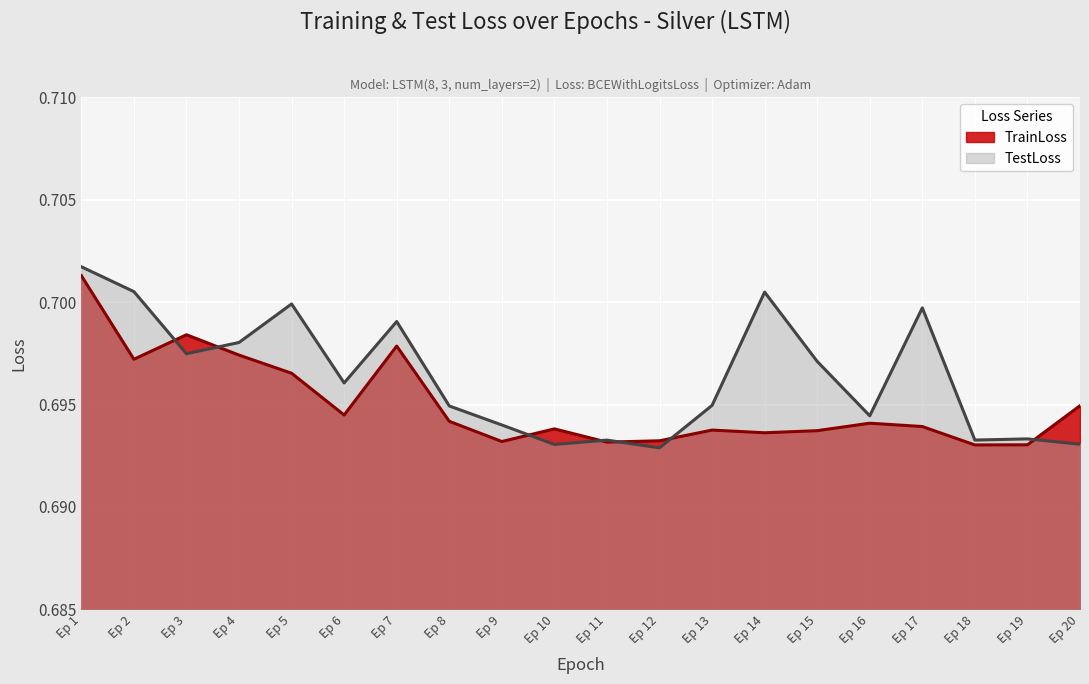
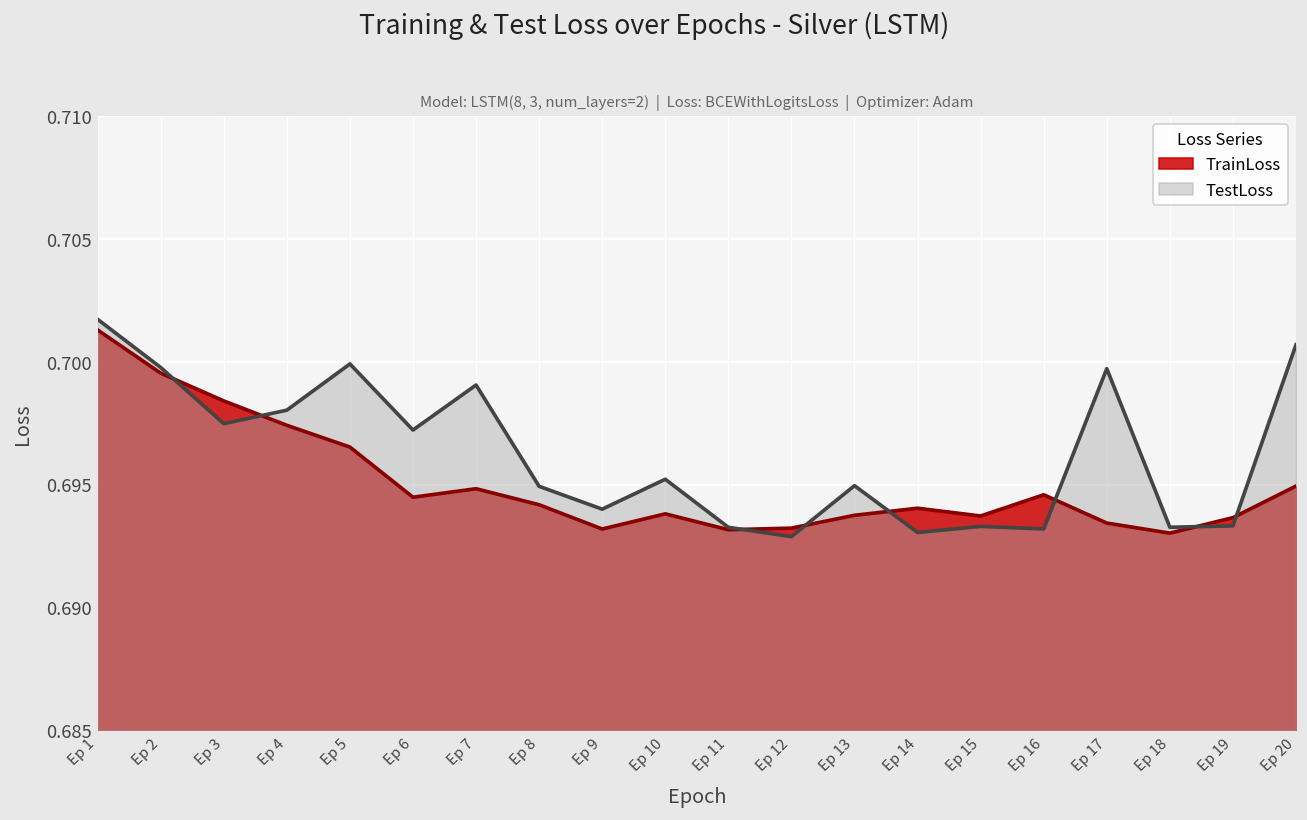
TrainLoss, Ep 2: 0.6972 -> 0.6995
TestLoss, Ep 2: 0.7005 -> 0.6998
TestLoss, Ep 6: 0.6961 -> 0.6972
TrainLoss, Ep 7: 0.6979 -> 0.6948
TestLoss, Ep 10: 0.6931 -> 0.6952
TrainLoss, Ep 14: 0.6936 -> 0.6940
TestLoss, Ep 14: 0.7005 -> 0.6931
TestLoss, Ep 15: 0.6971 -> 0.6933
TrainLoss, Ep 16: 0.6941 -> 0.6946
TestLoss, Ep 16: 0.6945 -> 0.6932
TrainLoss, Ep 17: 0.6939 -> 0.6934
TrainLoss, Ep 19: 0.6930 -> 0.6937
TestLoss, Ep 20: 0.6931 -> 0.7007
